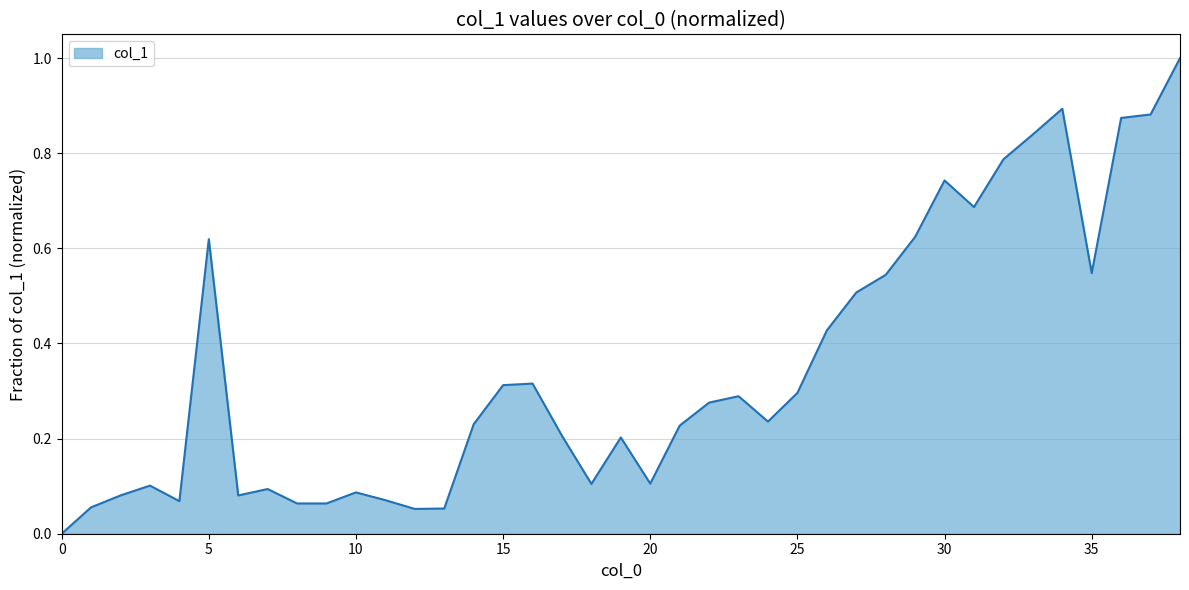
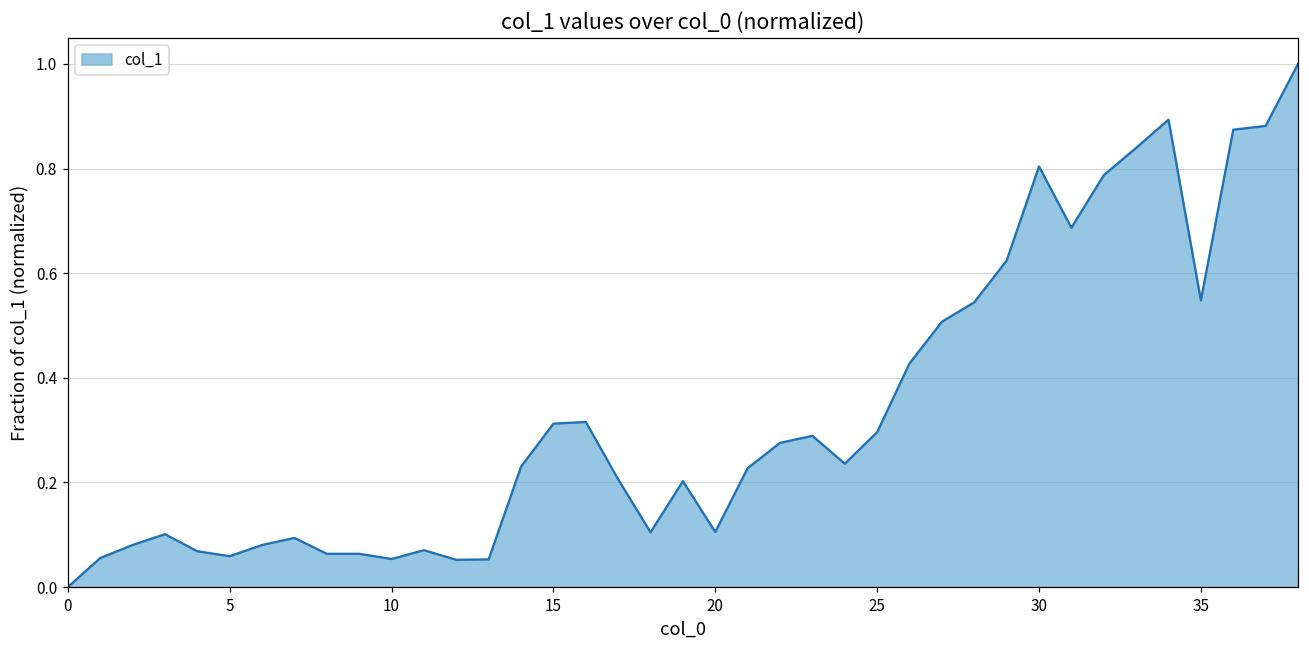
5: 0.62 -> 0.06
10: 0.09 -> 0.05
30: 0.74 -> 0.80
